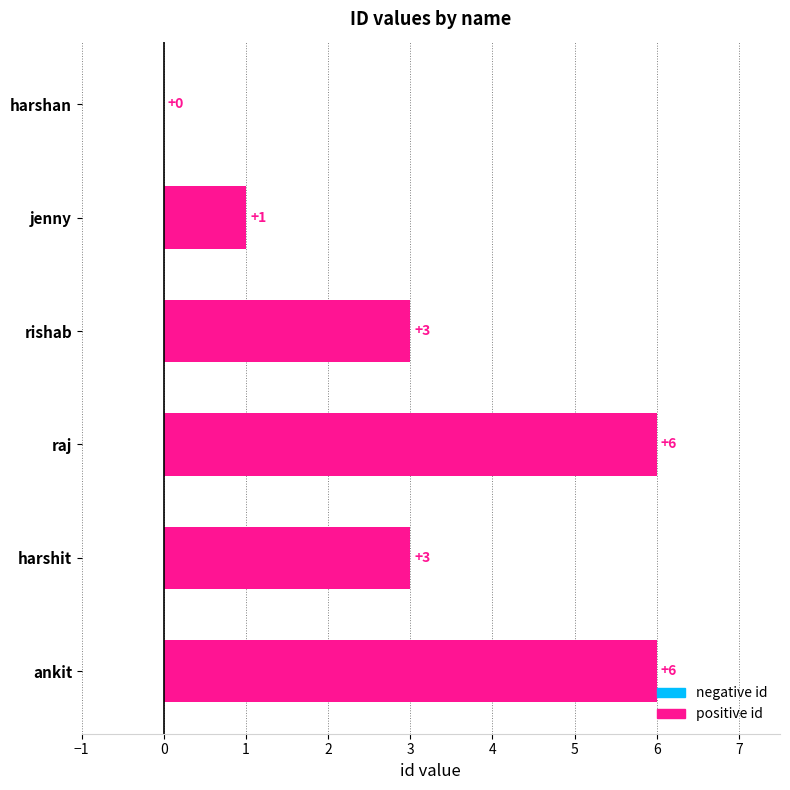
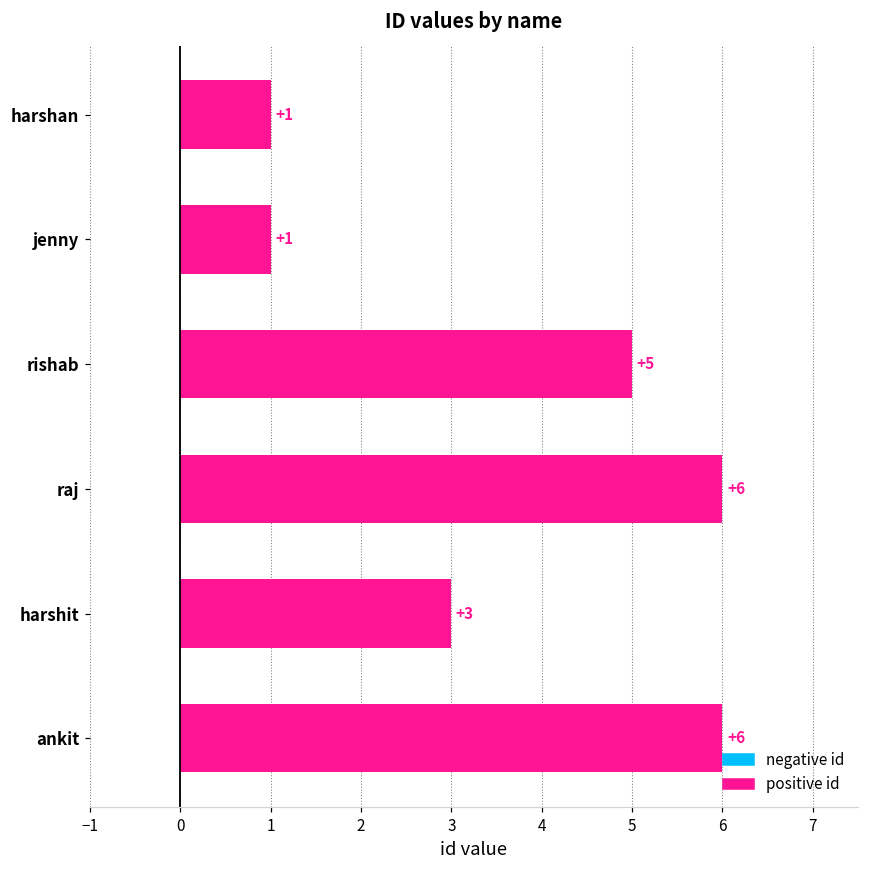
harshan: +0 -> +1
rishab: +3 -> +5
